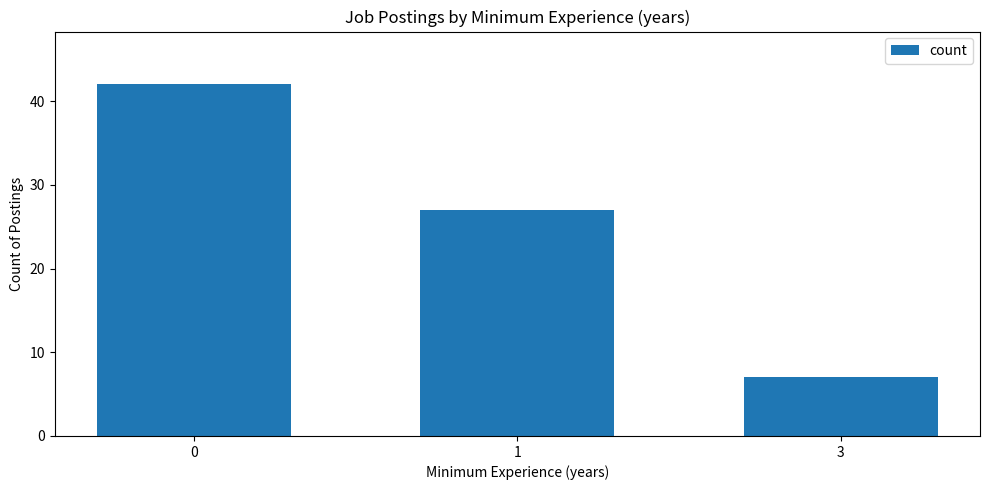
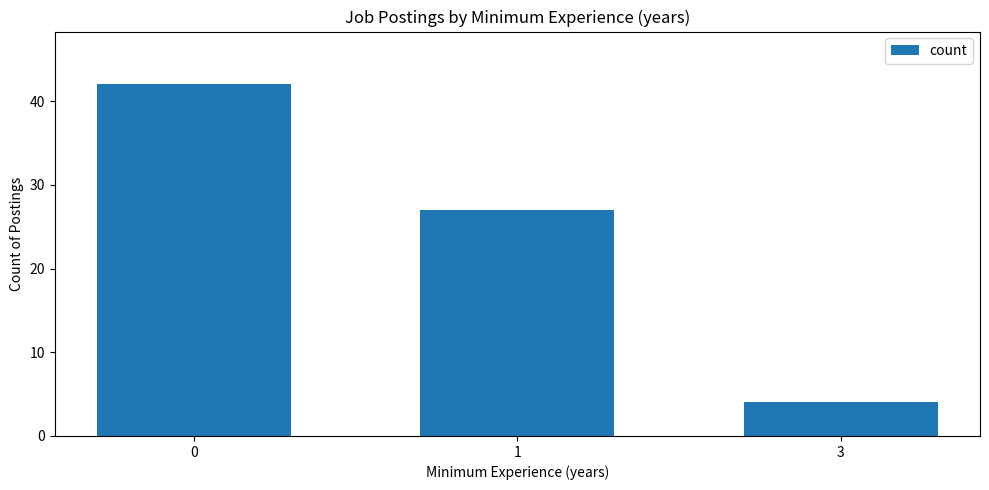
3: 7 -> 4
